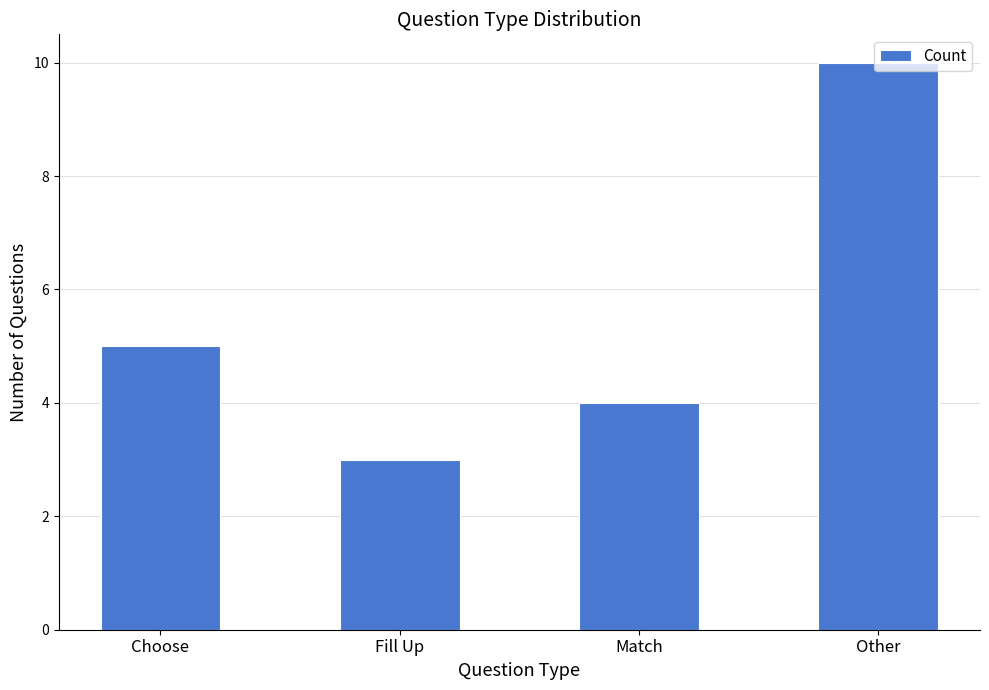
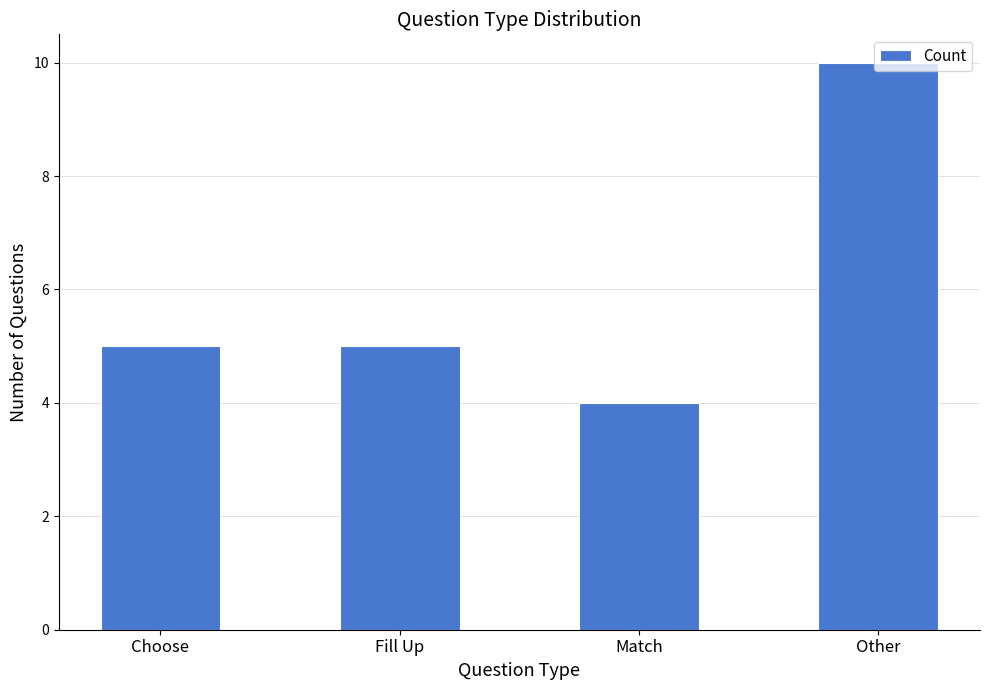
Fill Up: 3 -> 5
